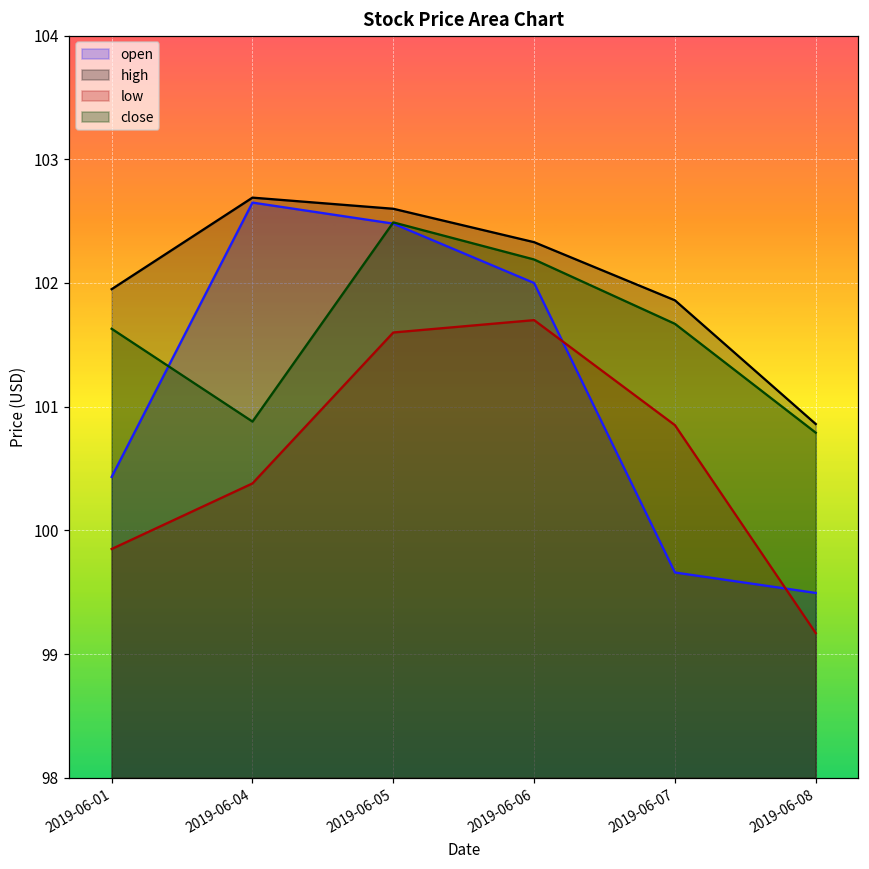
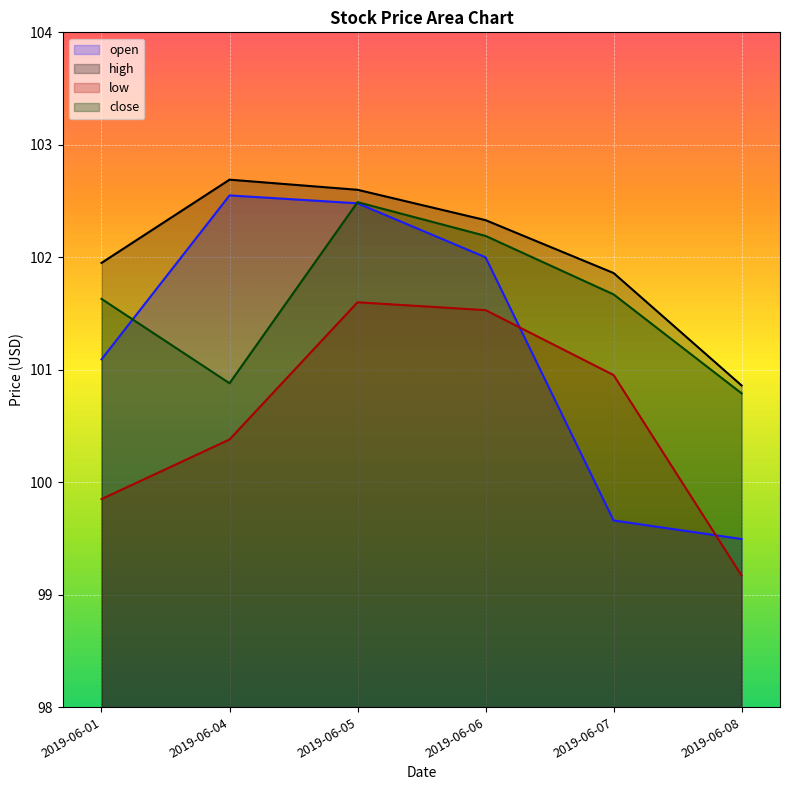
open, 2019-06-01: 100.43 -> 101.09
open, 2019-06-04: 102.65 -> 102.55
low, 2019-06-06: 101.70 -> 101.53
low, 2019-06-07: 100.85 -> 100.95
